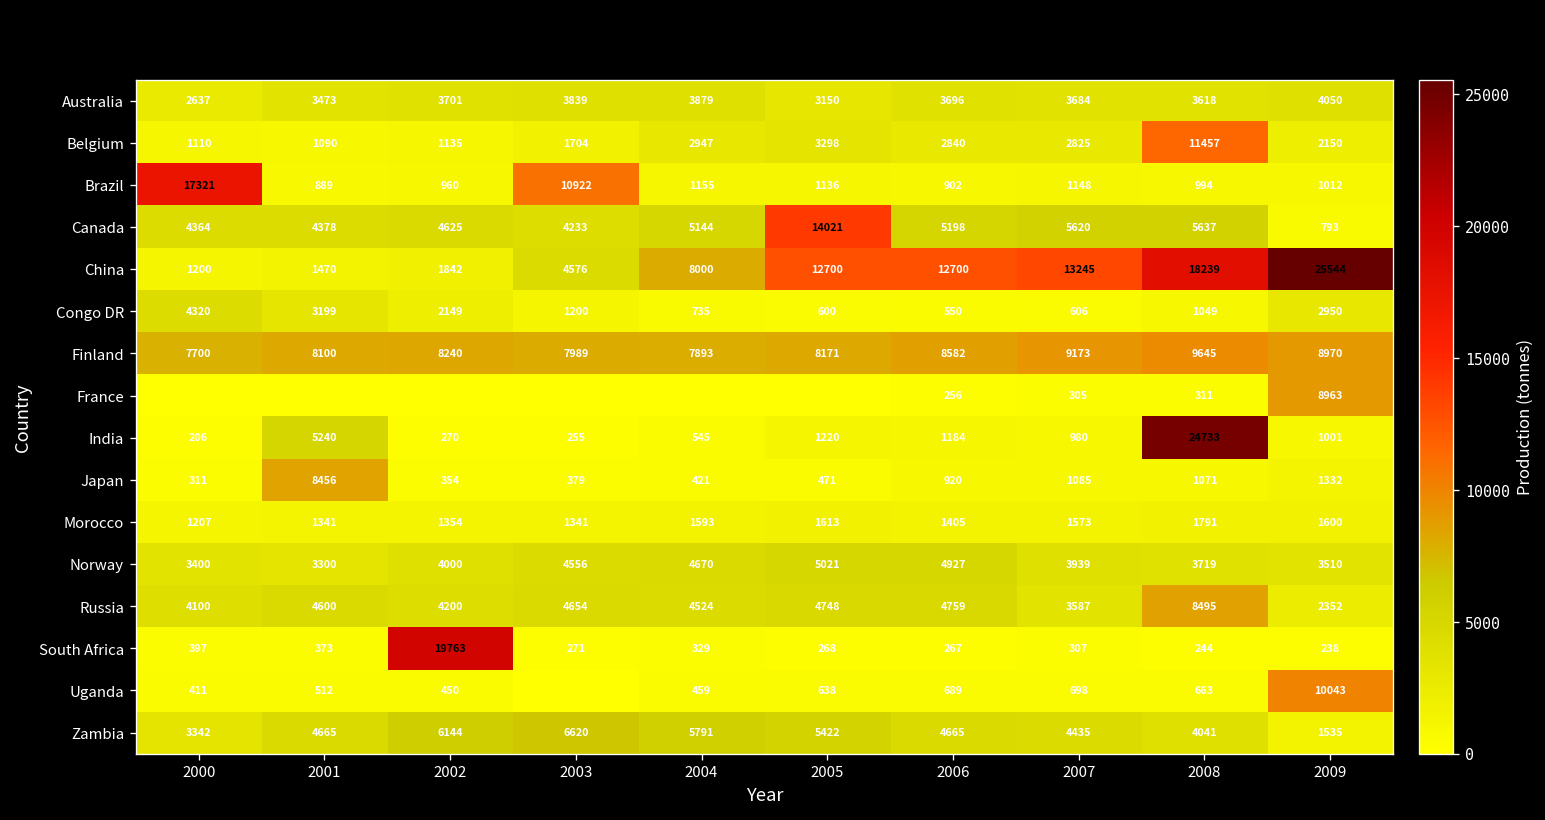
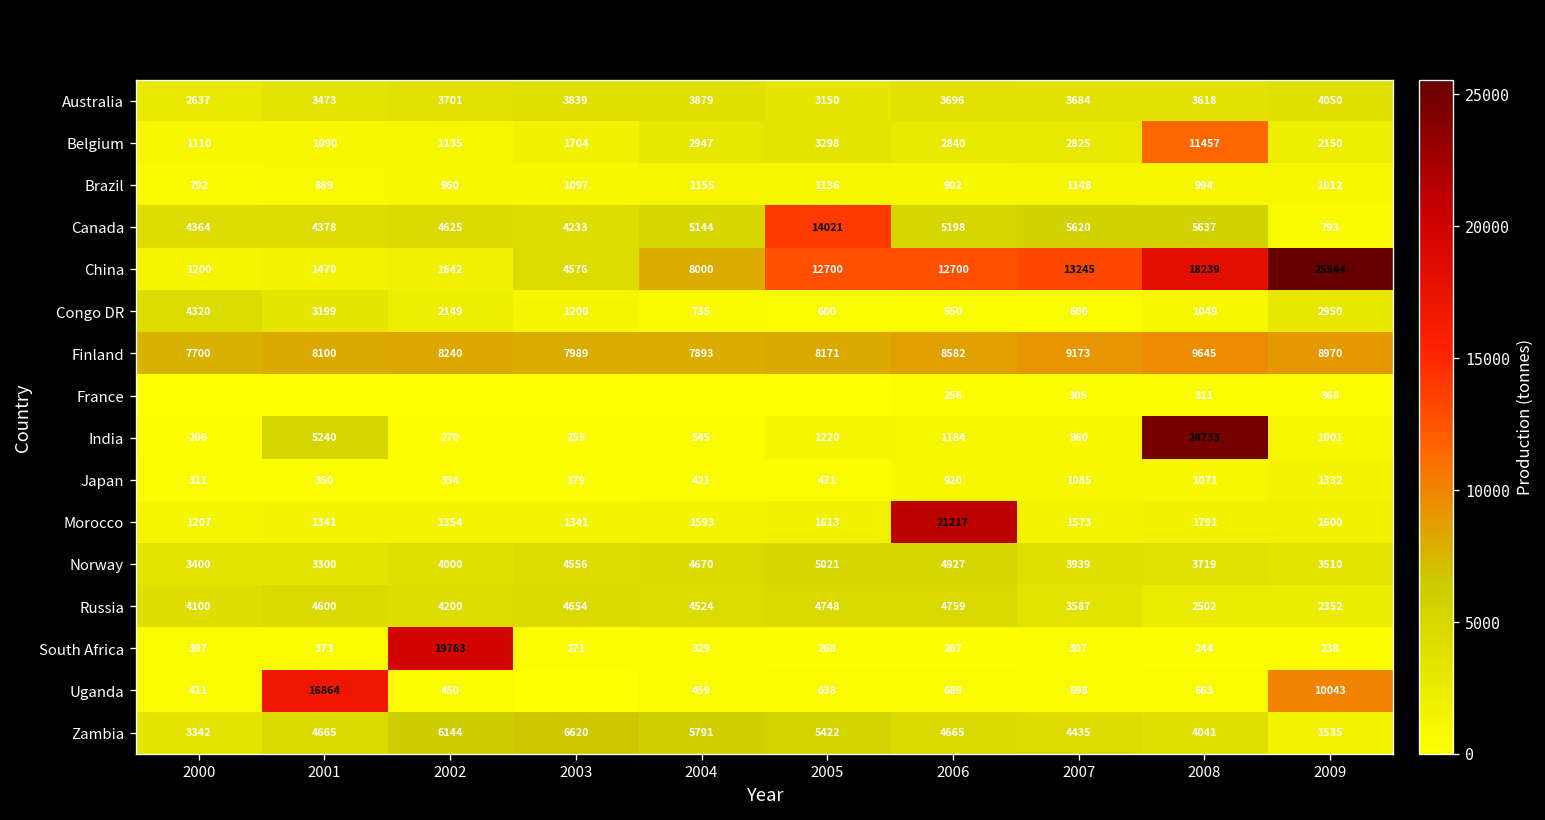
Brazil, 2000: 17321 -> 792
Brazil, 2003: 10922 -> 1097
France, 2009: 8963 -> 368
Japan, 2001: 8456 -> 350
Morocco, 2006: 1405 -> 21217
Russia, 2008: 8495 -> 2502
Uganda, 2001: 512 -> 16864
